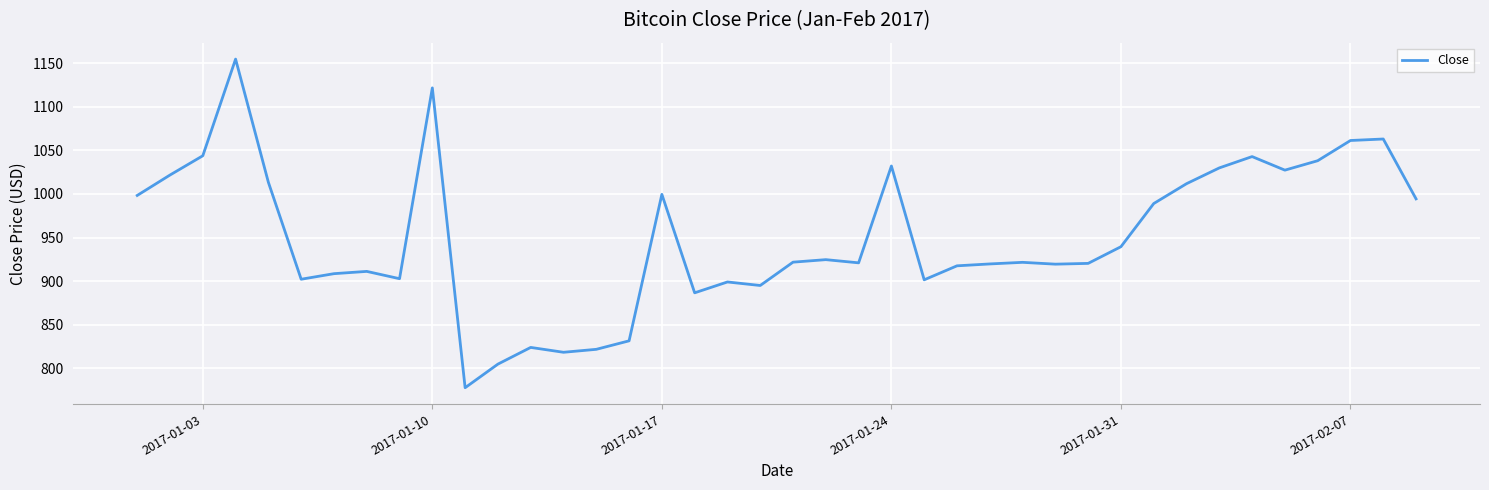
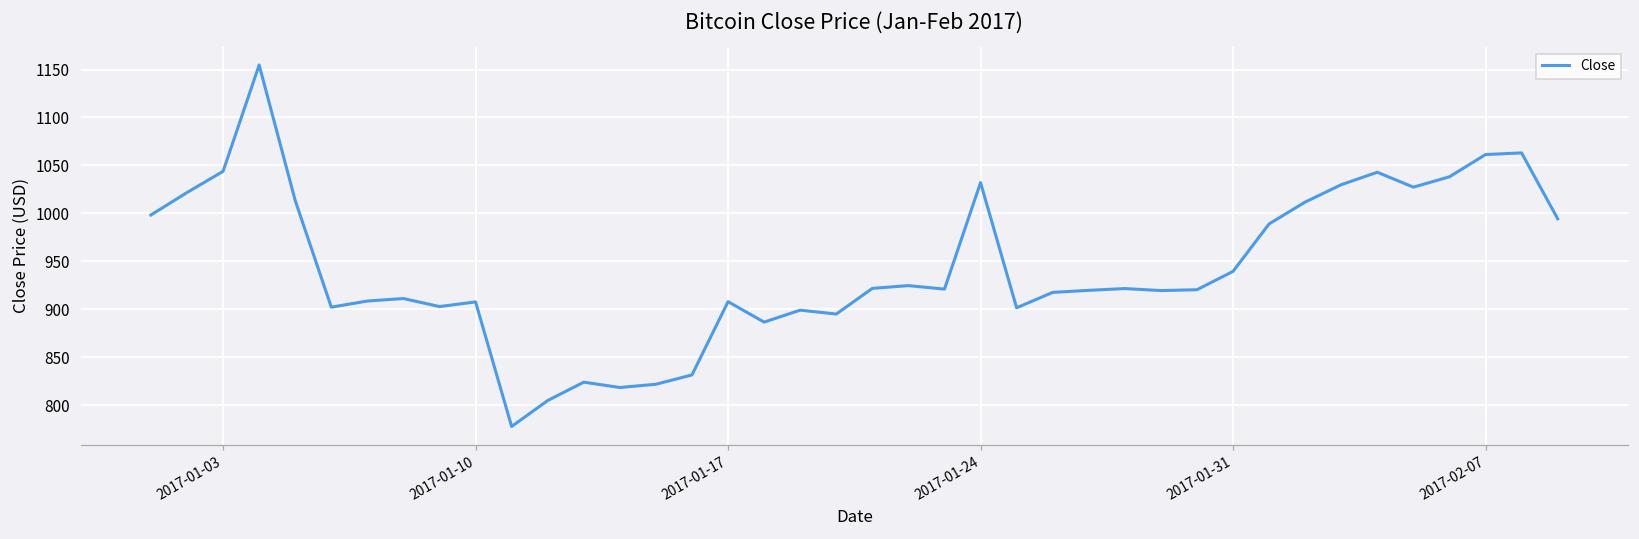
2017-01-10: 1120 -> 910
2017-01-17: 1000 -> 910
